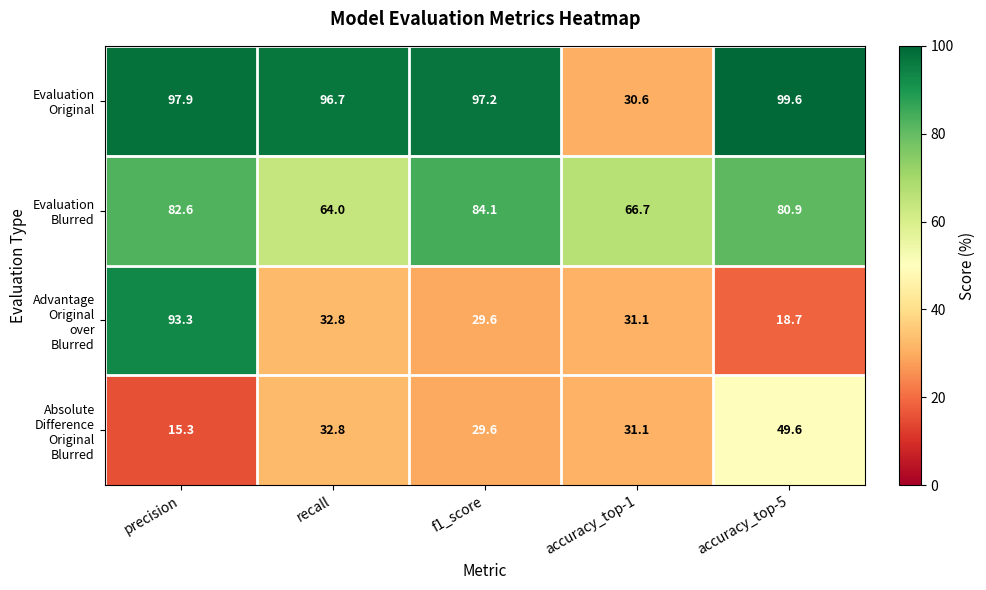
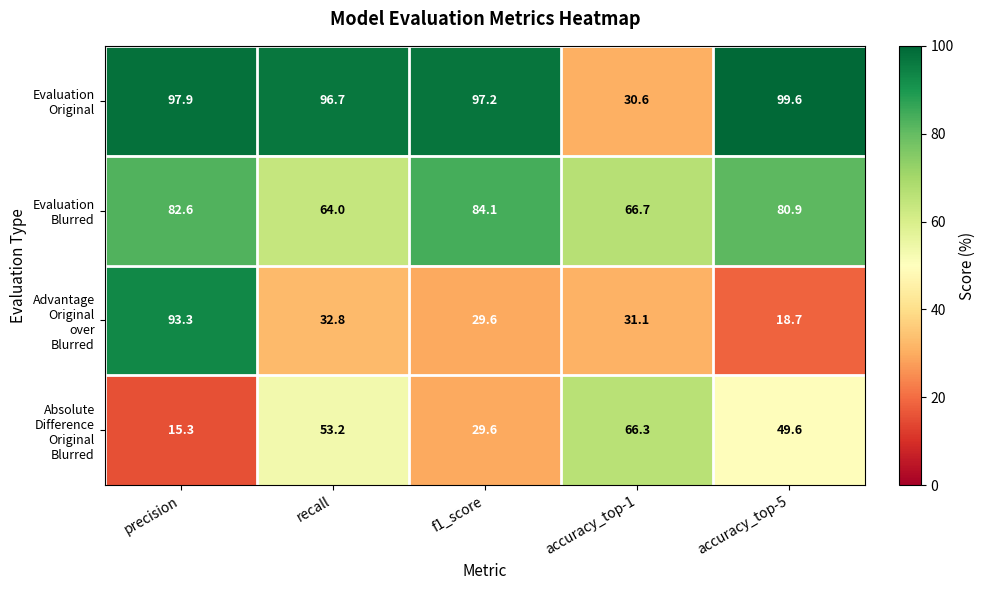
Absolute Difference Original Blurred, recall: 32.8 -> 53.2
Absolute Difference Original Blurred, accuracy_top-1: 31.1 -> 66.3
